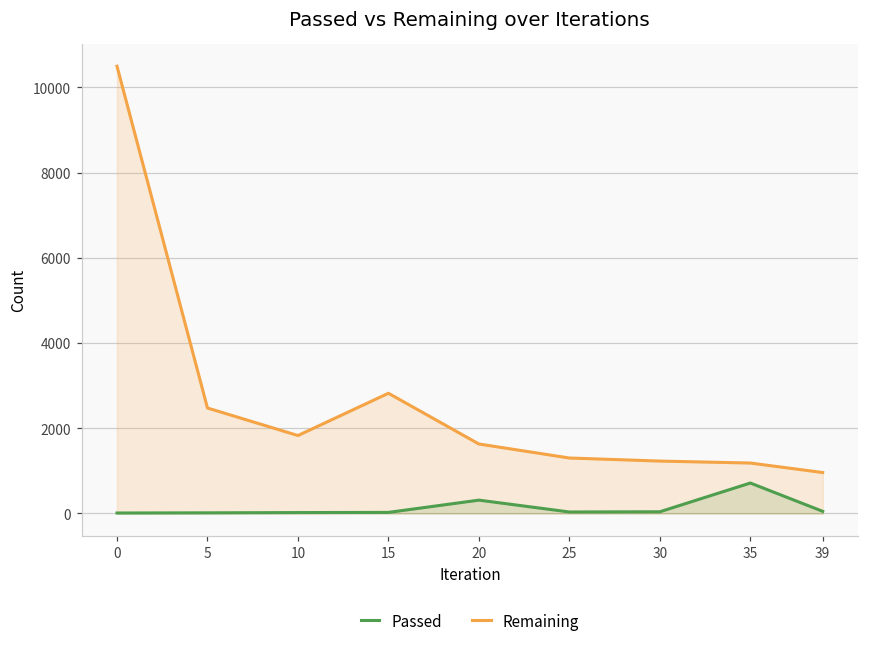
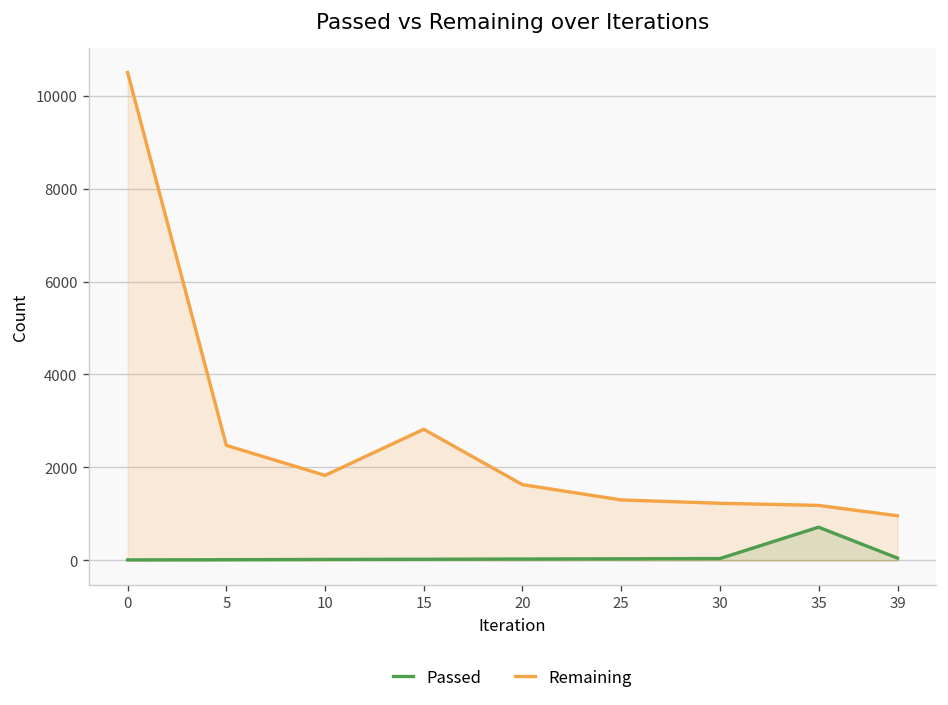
Passed, 20: 300 -> 0
